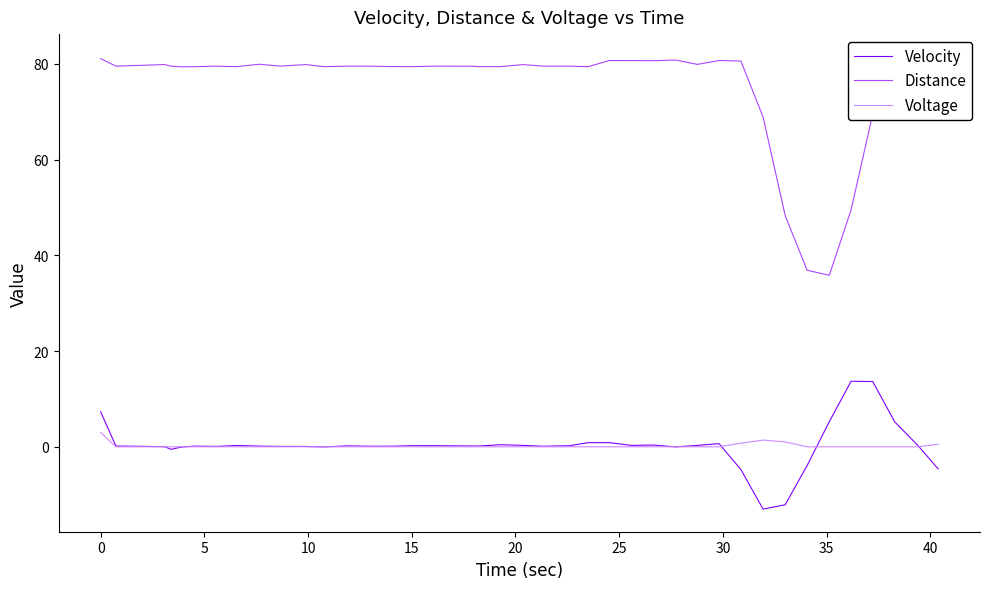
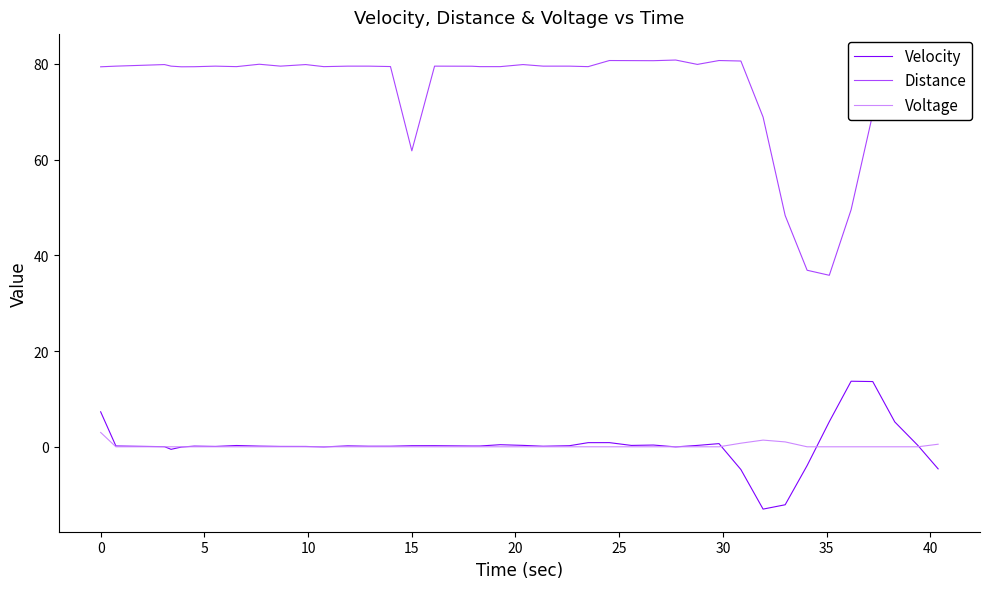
Distance, 0: 81 -> 79
Distance, 15: 79 -> 62
